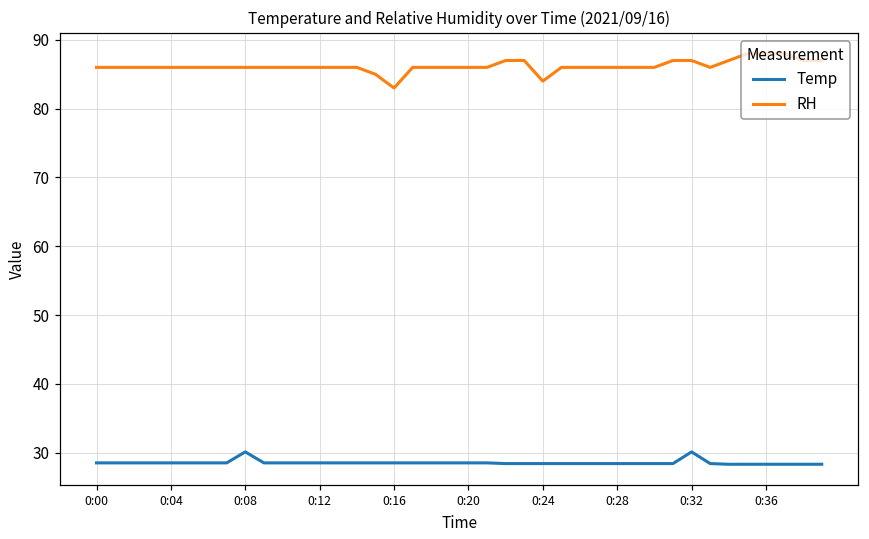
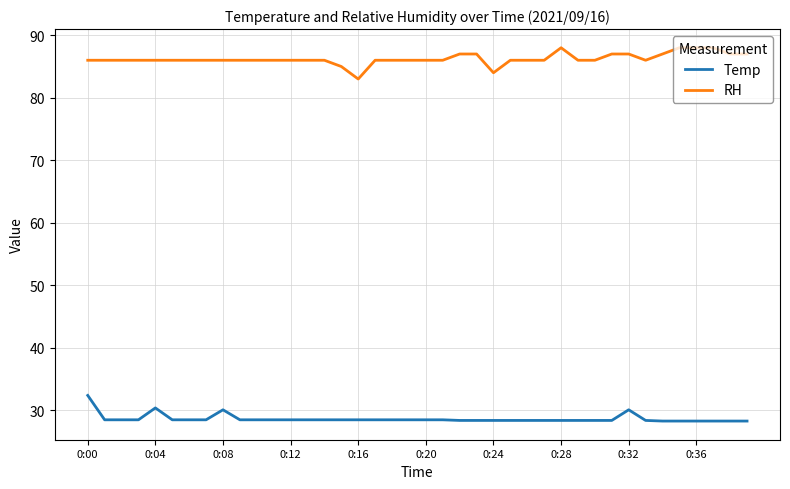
Temp, 0:00: 29 -> 32
Temp, 0:04: 29 -> 30
RH, 0:28: 86 -> 88
